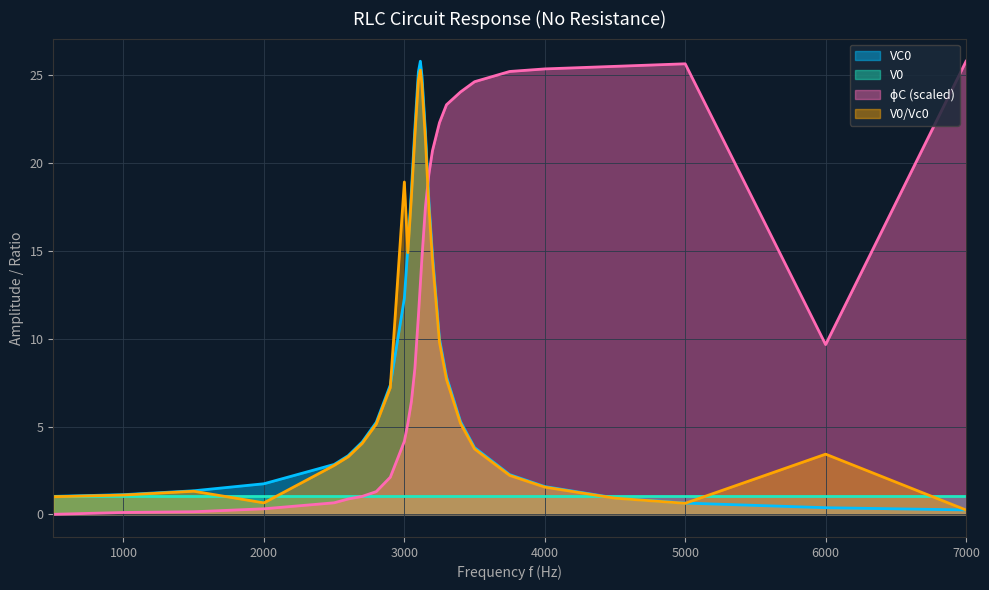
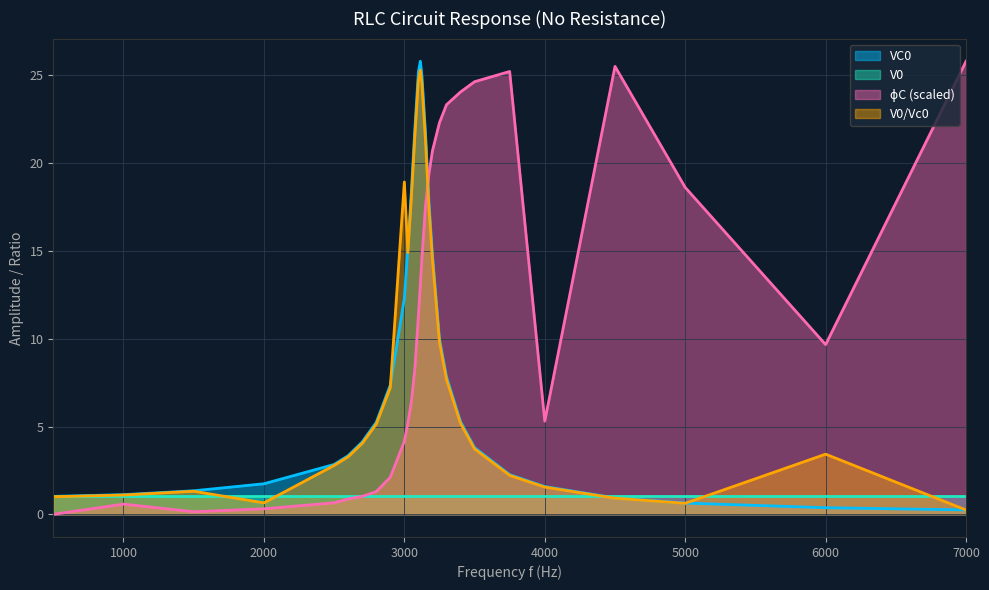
ϕC (scaled), 1000: 0.1 -> 0.6
ϕC (scaled), 4000: 25.4 -> 5.3
ϕC (scaled), 5000: 25.7 -> 18.6
